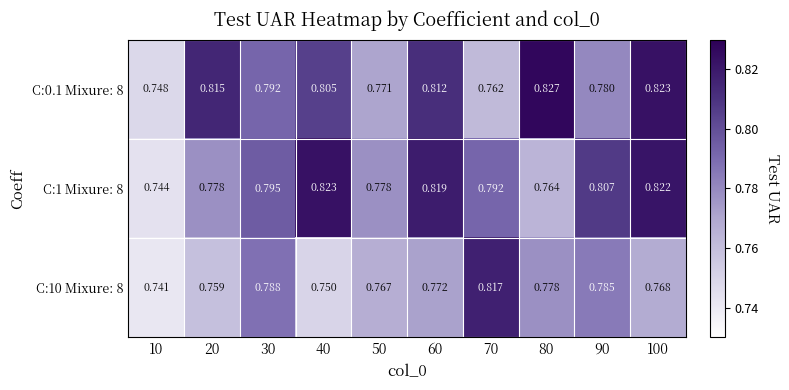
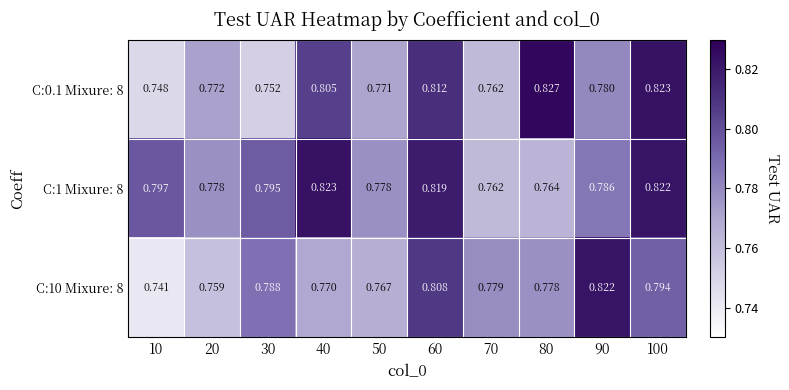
C:0.1 Mixure: 8, 20: 0.815 -> 0.772
C:0.1 Mixure: 8, 30: 0.792 -> 0.752
C:1 Mixure: 8, 10: 0.744 -> 0.797
C:1 Mixure: 8, 70: 0.792 -> 0.762
C:1 Mixure: 8, 90: 0.807 -> 0.786
C:10 Mixure: 8, 40: 0.750 -> 0.770
C:10 Mixure: 8, 60: 0.772 -> 0.808
C:10 Mixure: 8, 70: 0.817 -> 0.779
C:10 Mixure: 8, 90: 0.785 -> 0.822
C:10 Mixure: 8, 100: 0.768 -> 0.794
